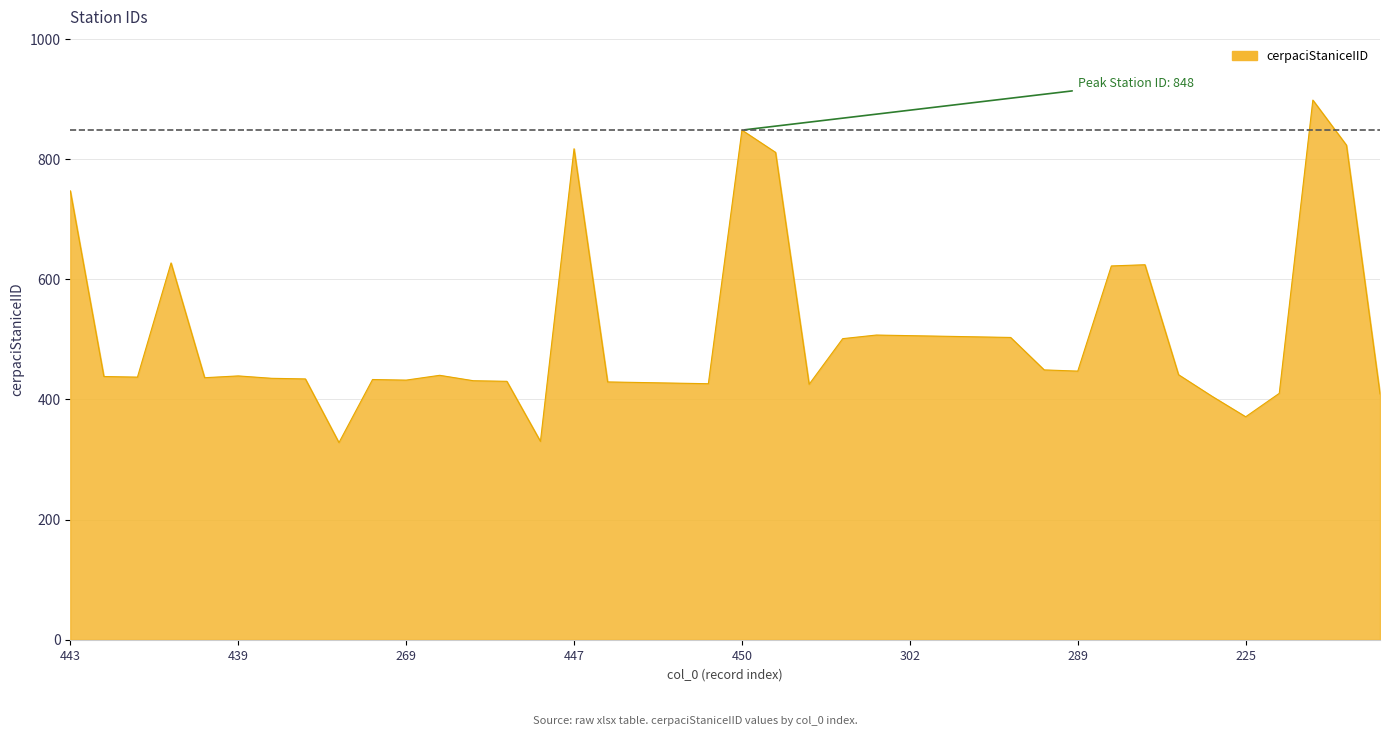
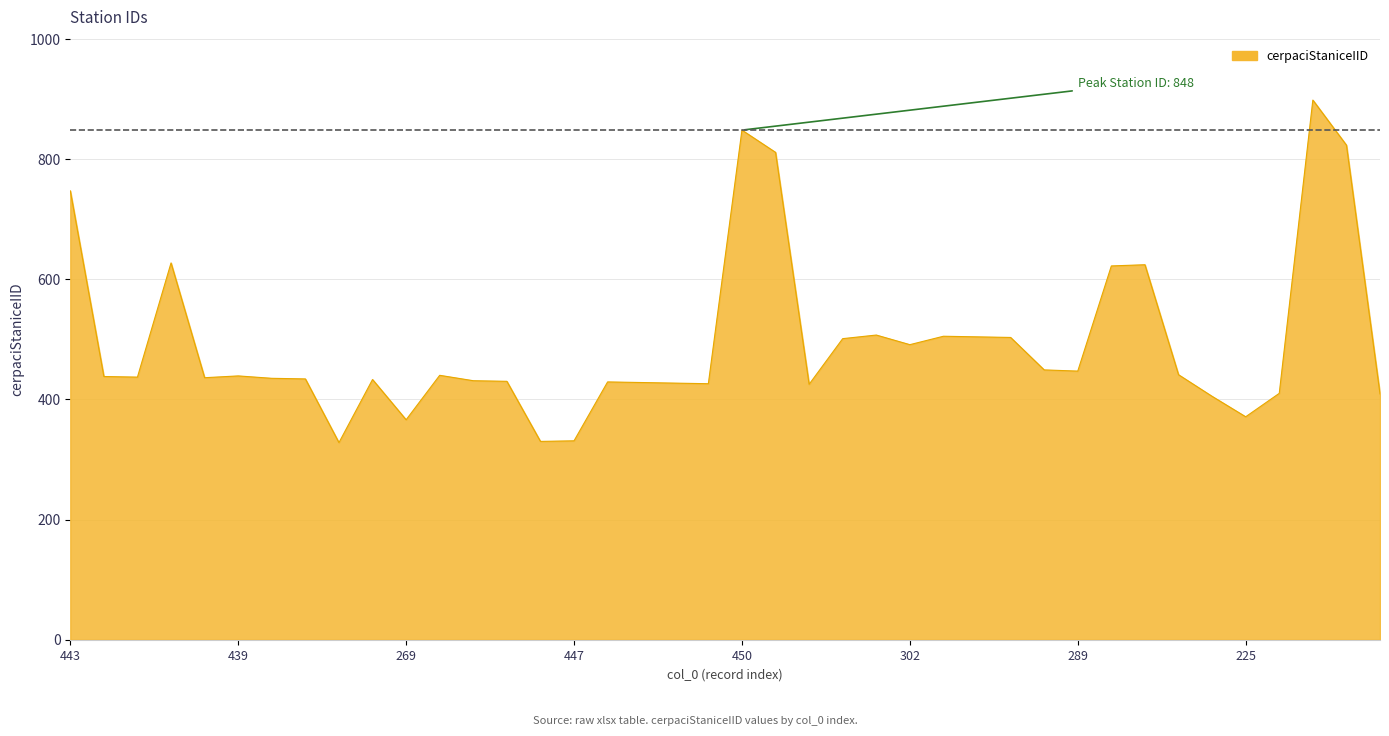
269: 430 -> 370
447: 820 -> 330
302: 510 -> 490
